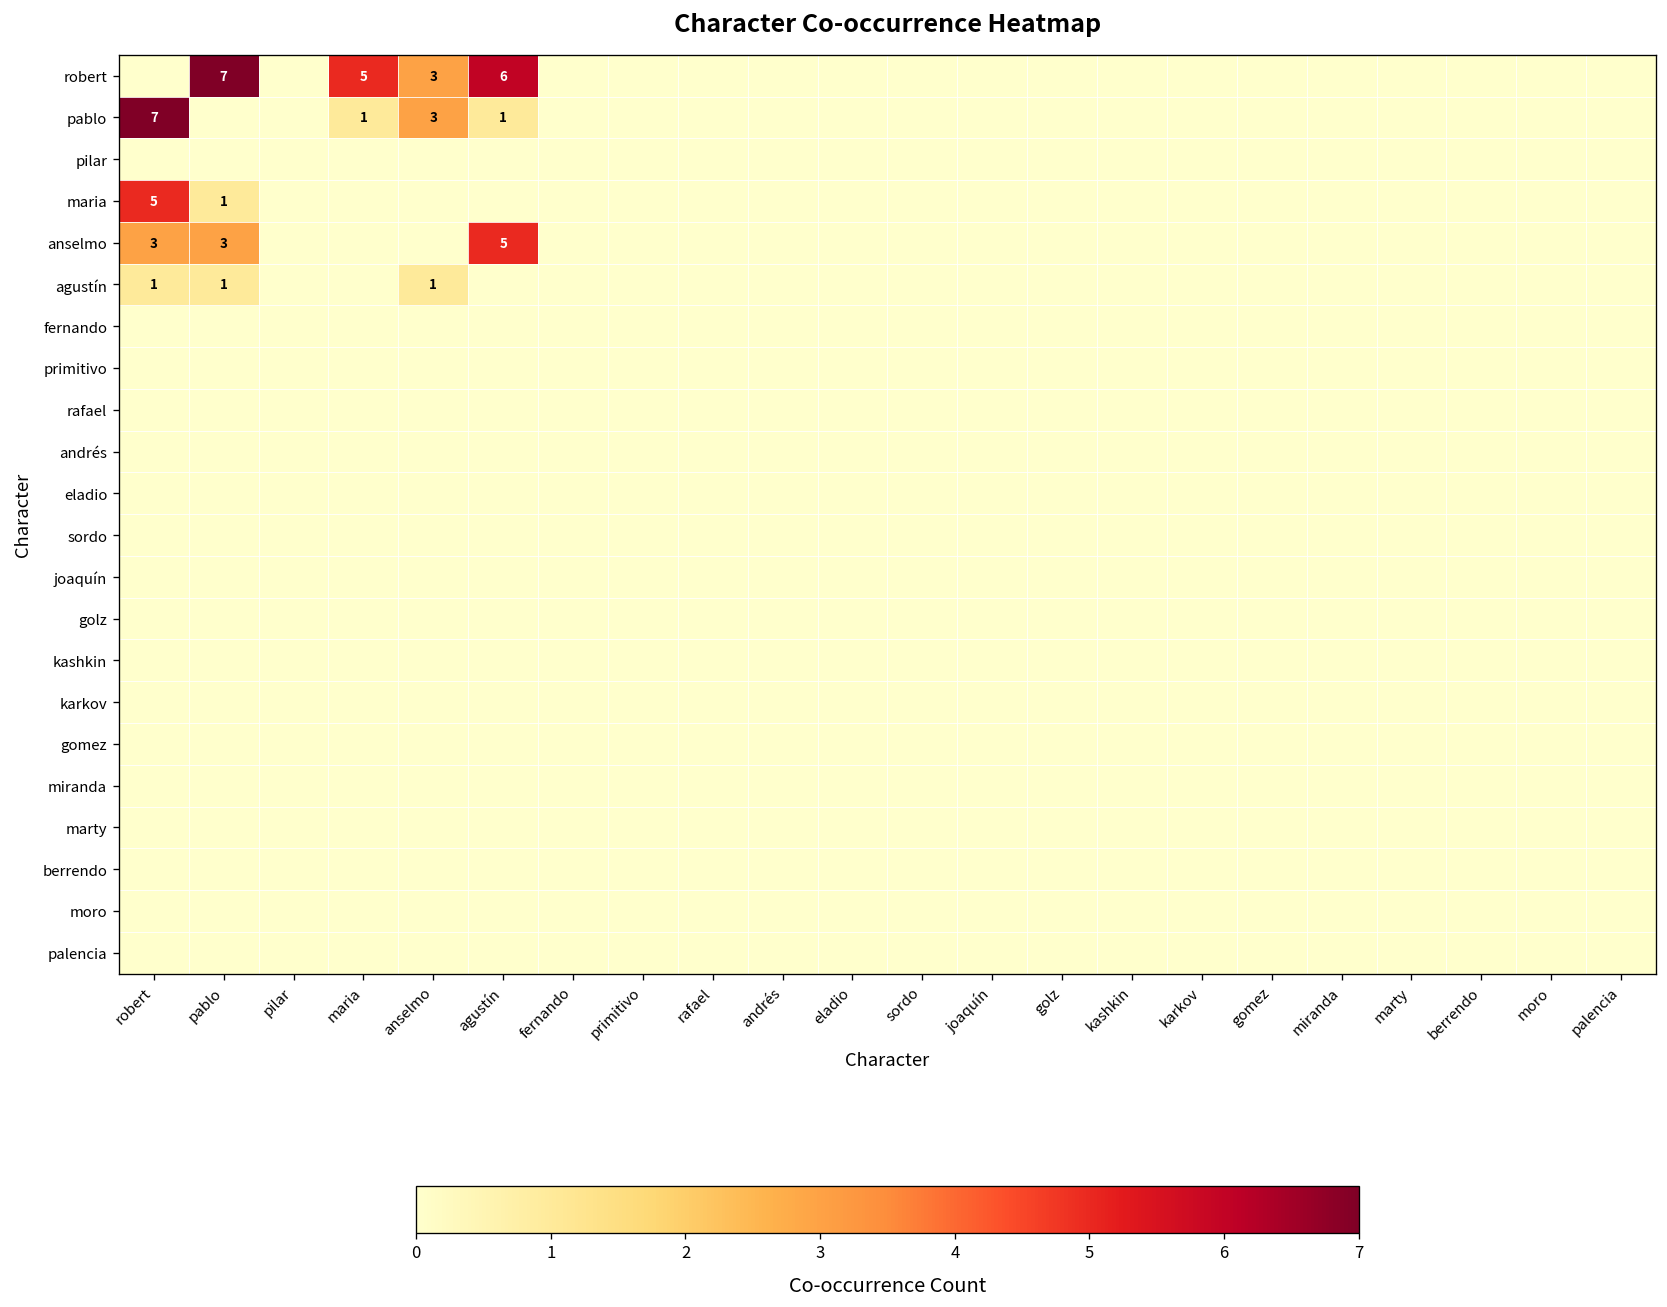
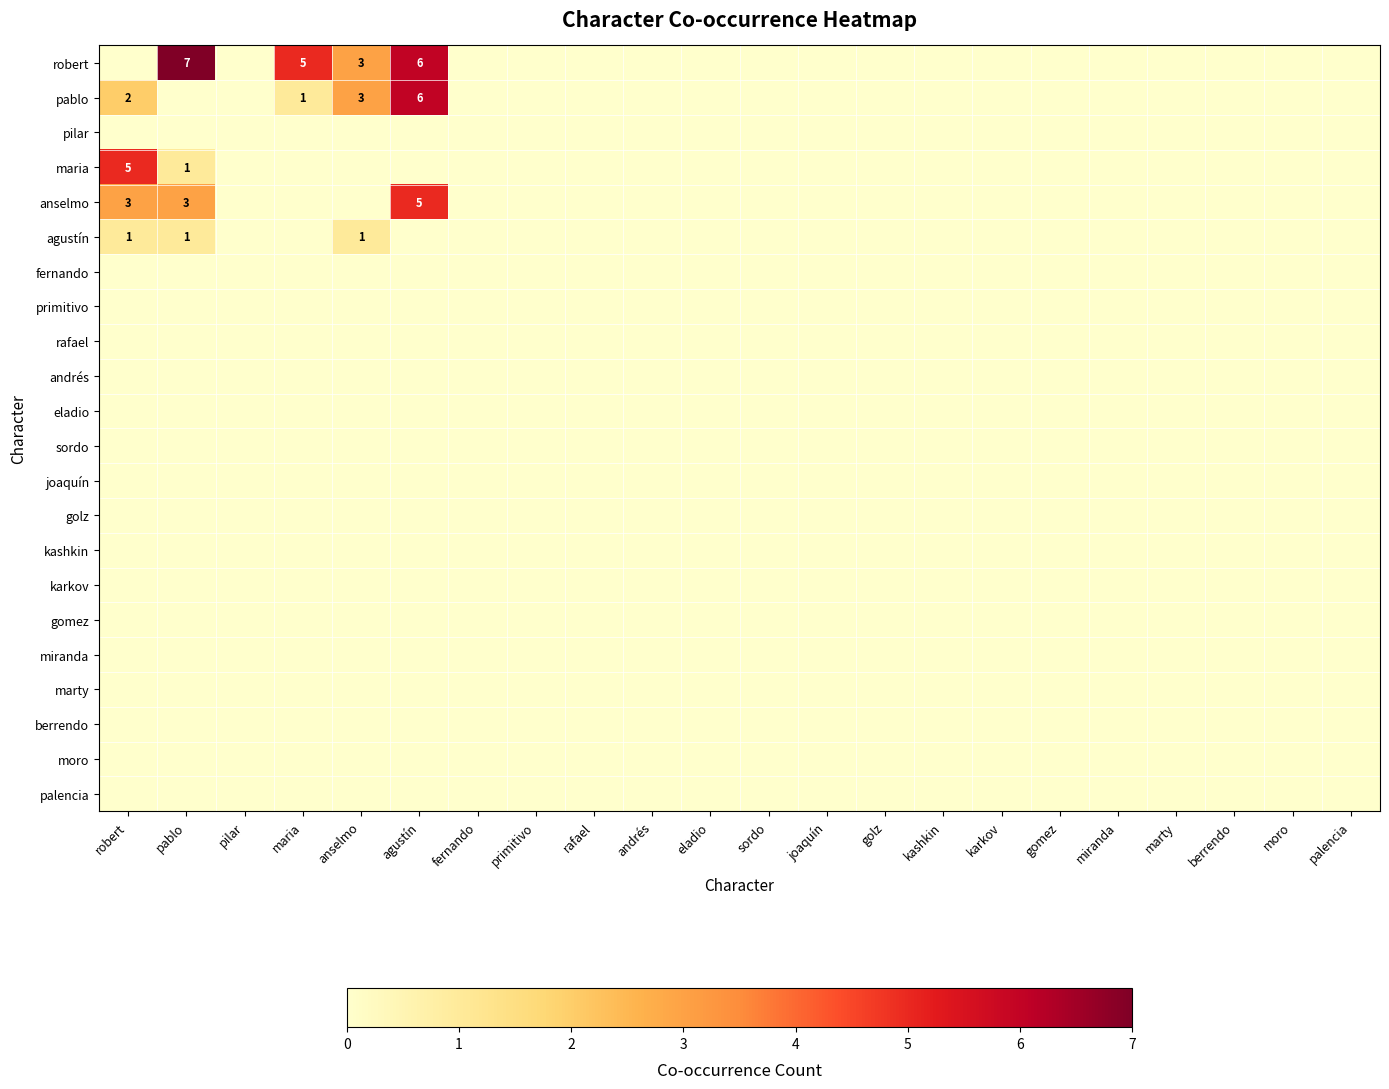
pablo, robert: 7 -> 2
pablo, agustín: 1 -> 6
